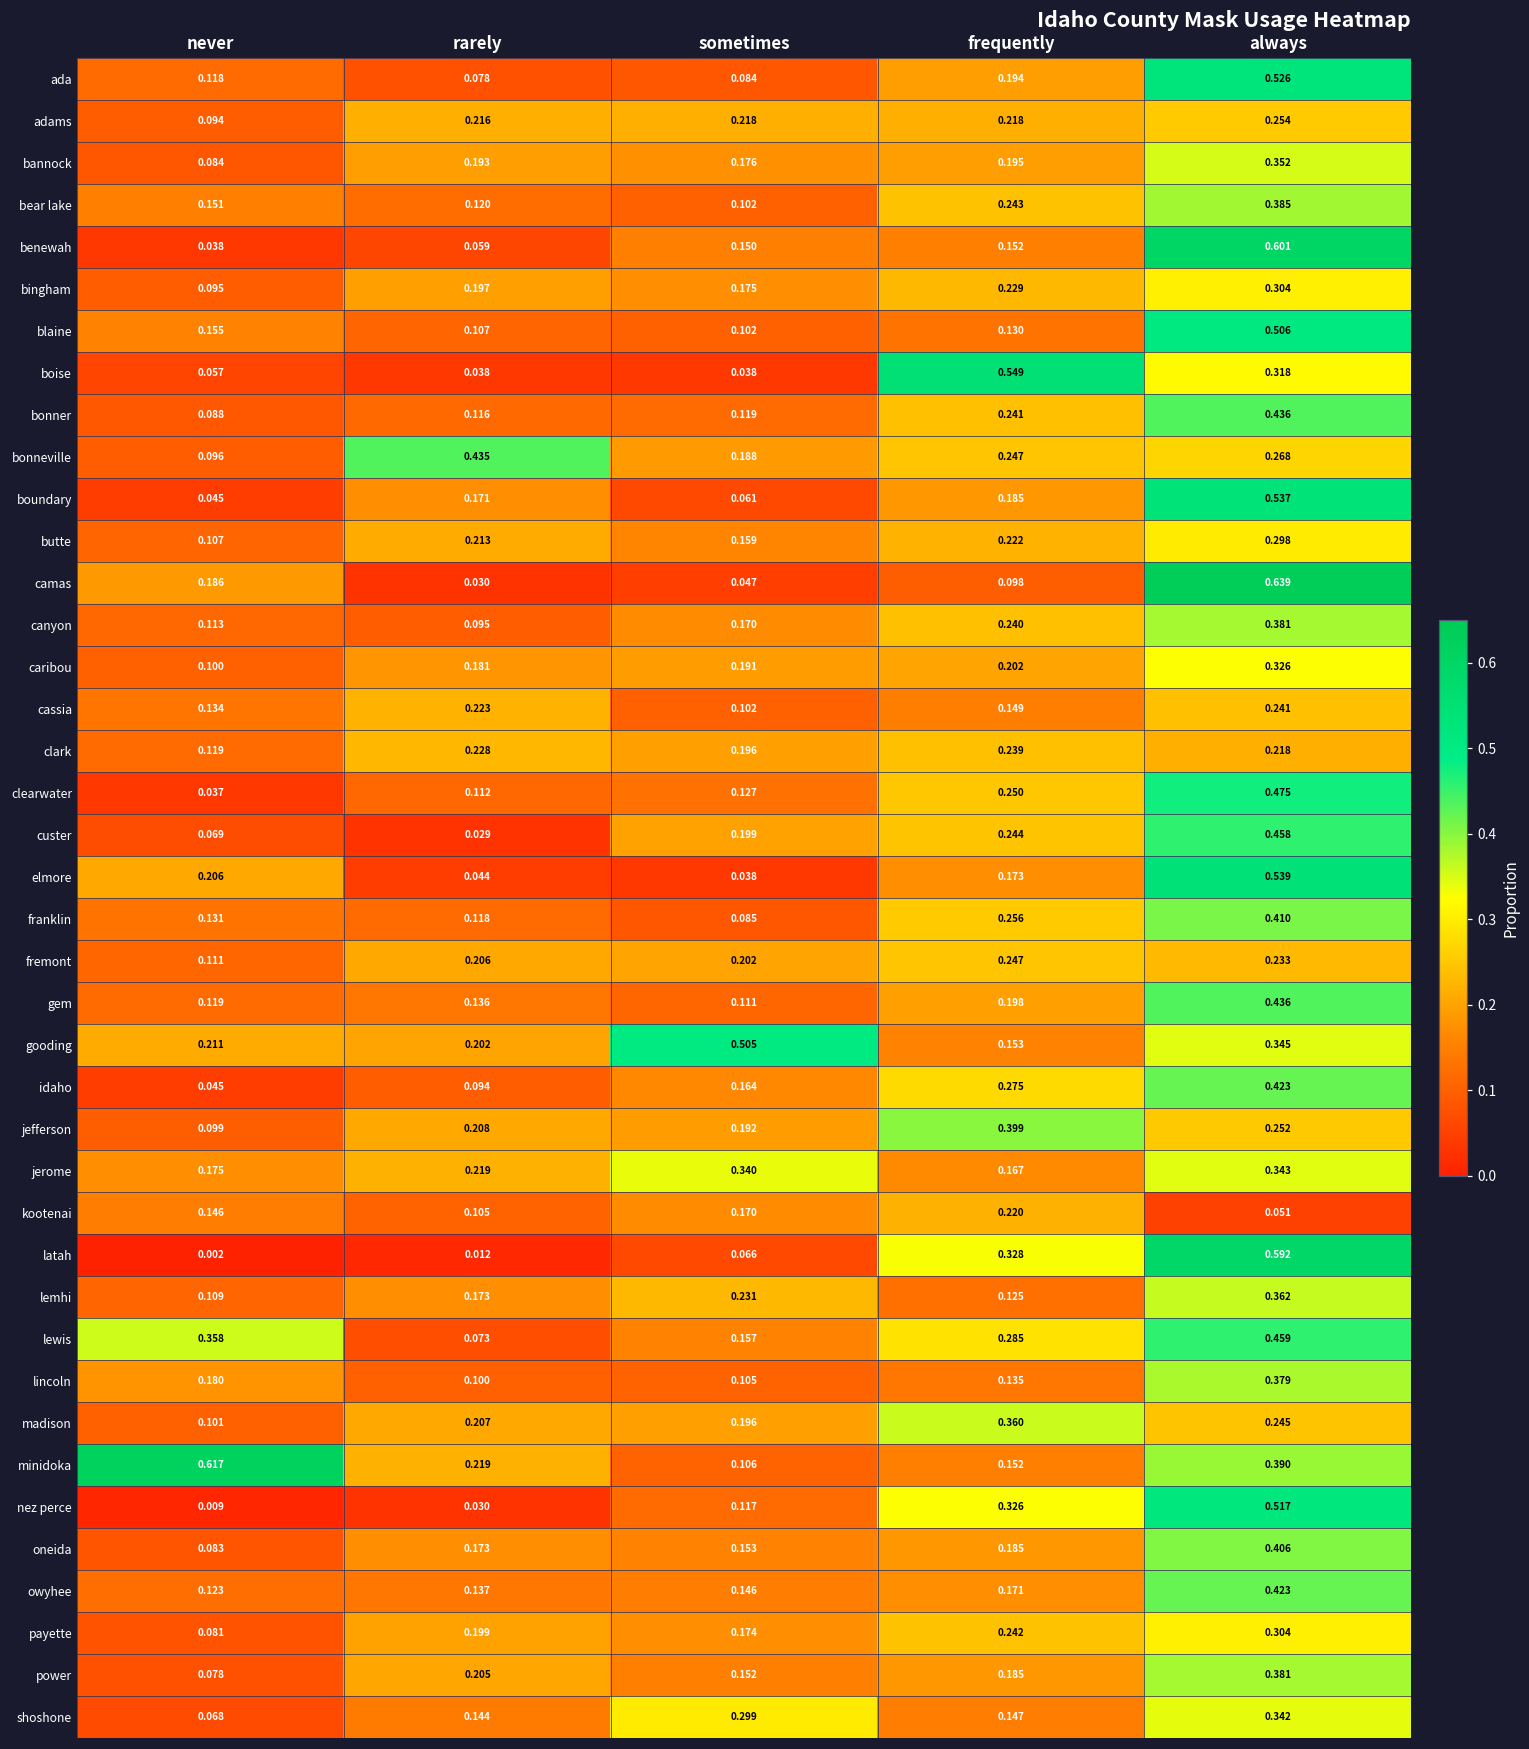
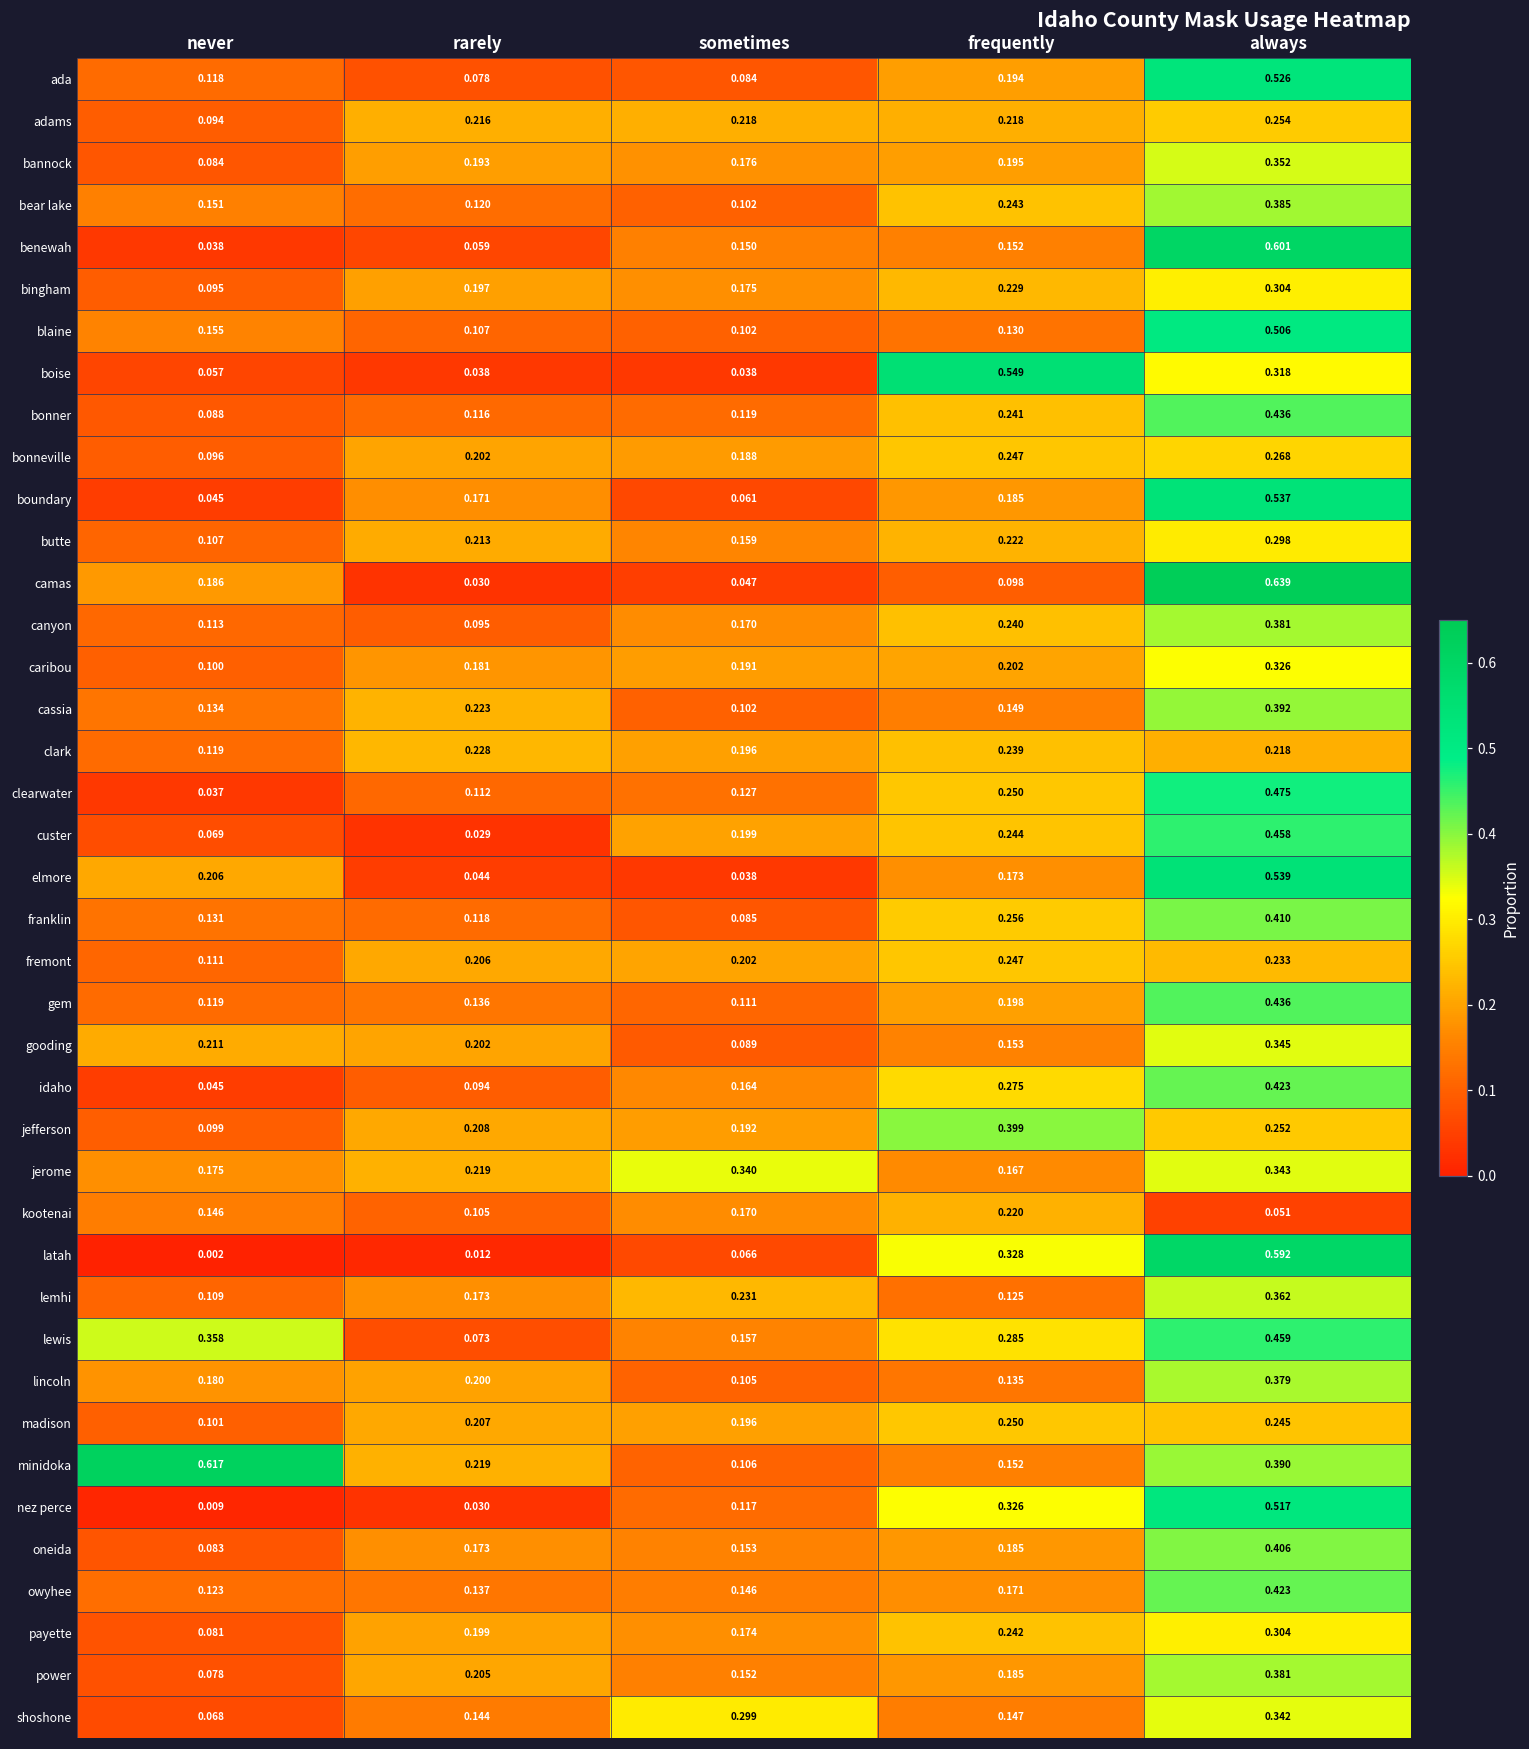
bonneville, rarely: 0.435 -> 0.202
cassia, always: 0.241 -> 0.392
gooding, sometimes: 0.505 -> 0.089
lincoln, rarely: 0.100 -> 0.200
madison, frequently: 0.360 -> 0.250
